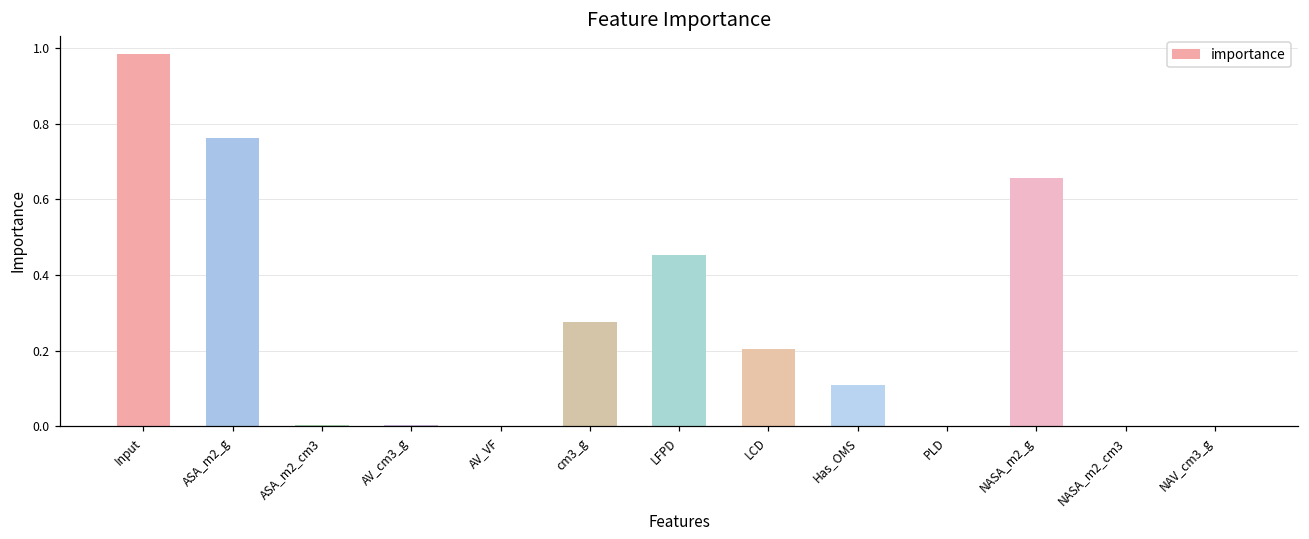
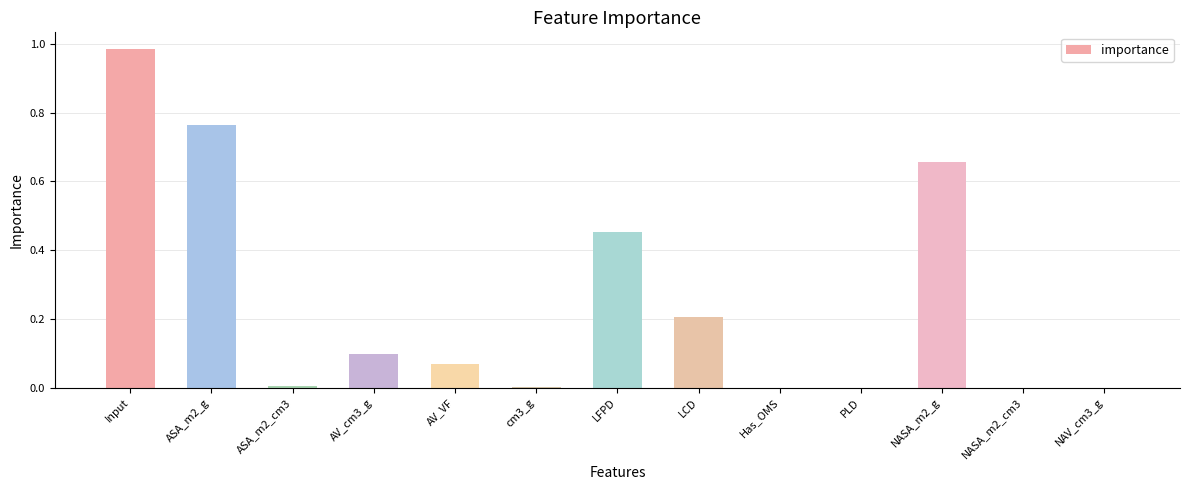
AV_cm3_g: 0.00 -> 0.10
AV_VF: 0.00 -> 0.07
cm3_g: 0.28 -> 0.00
Has_OMS: 0.11 -> 0.00
